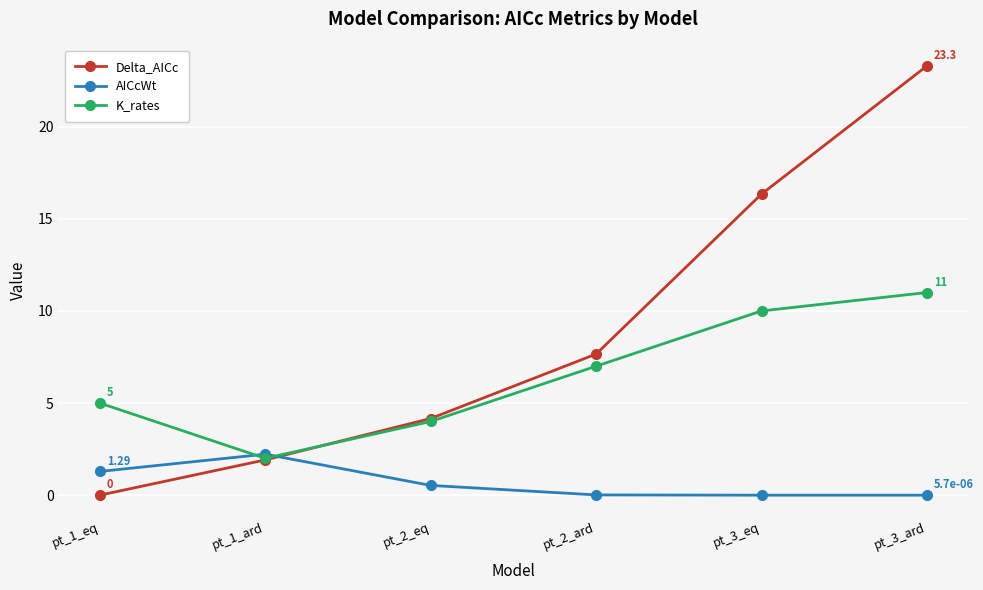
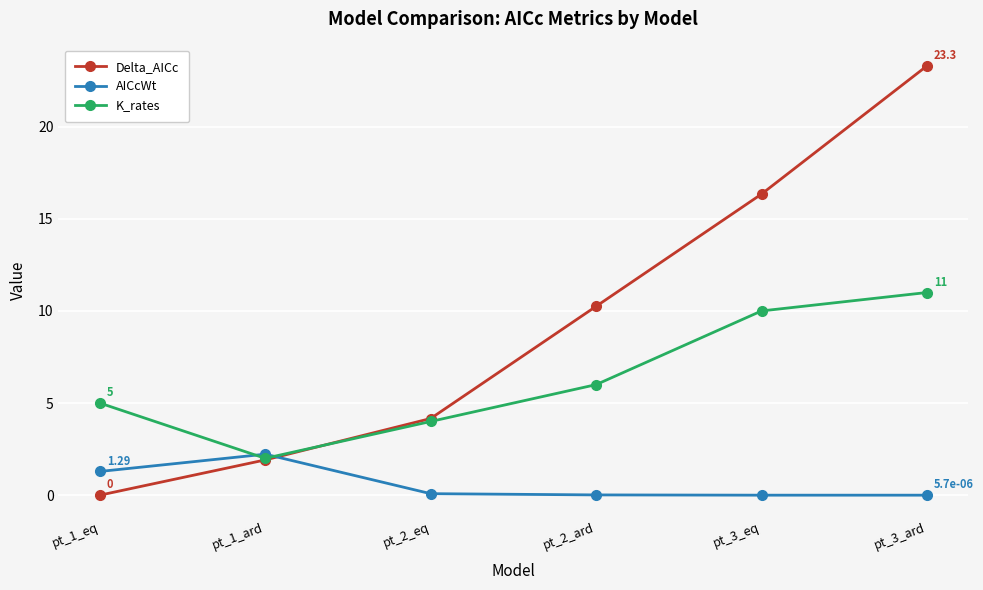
AICcWt, pt_2_eq: 0.5 -> 0.1
Delta_AICc, pt_2_ard: 7.7 -> 10.2
K_rates, pt_2_ard: 7 -> 6
